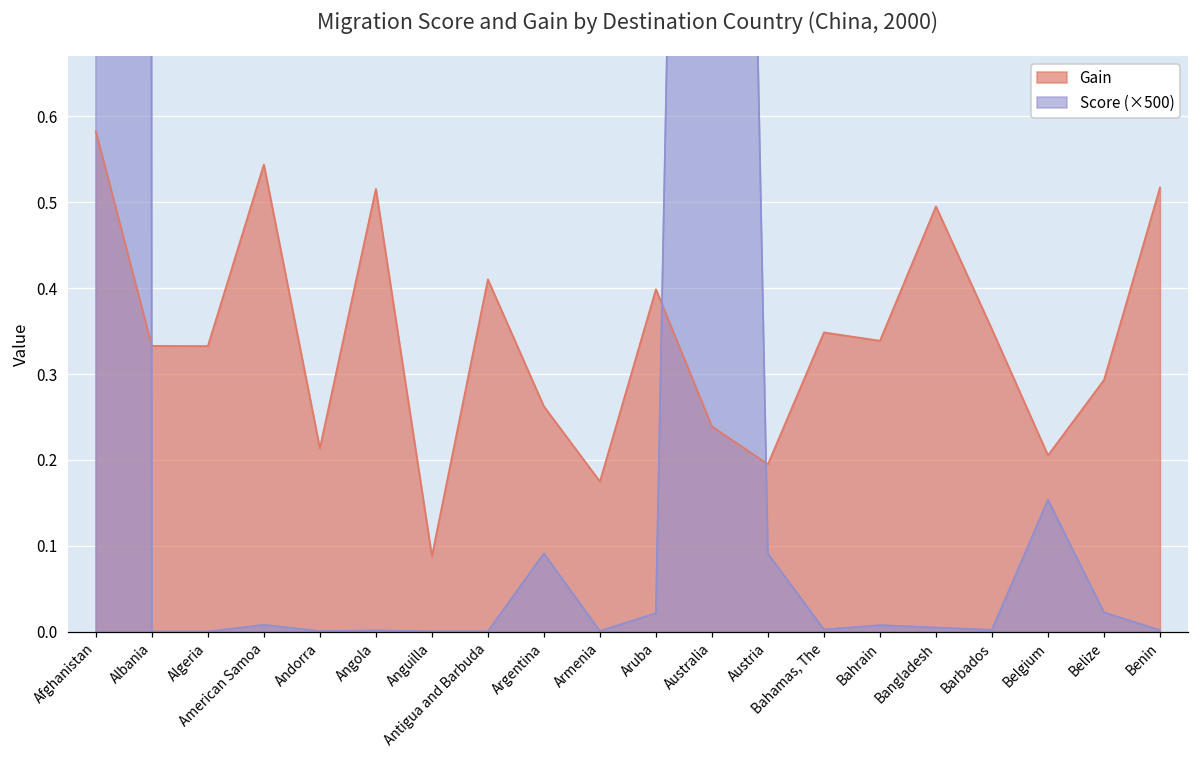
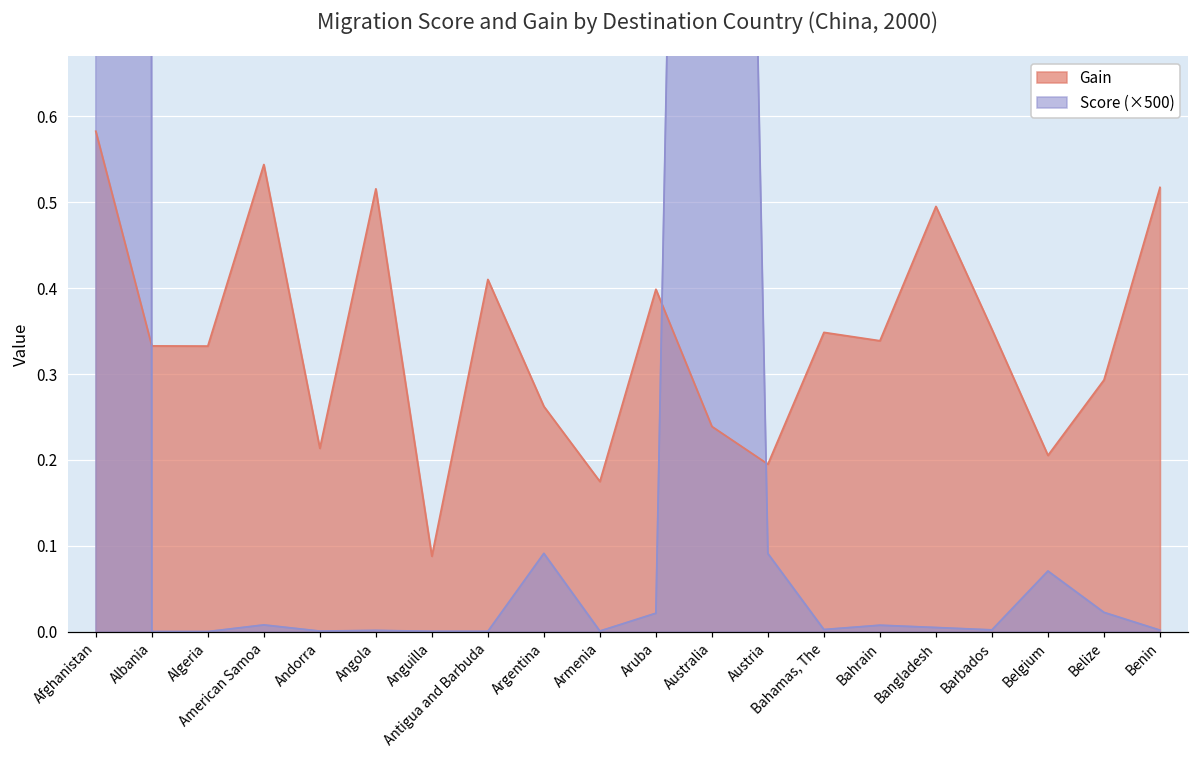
Score (×500), Belgium: 0.15 -> 0.07
